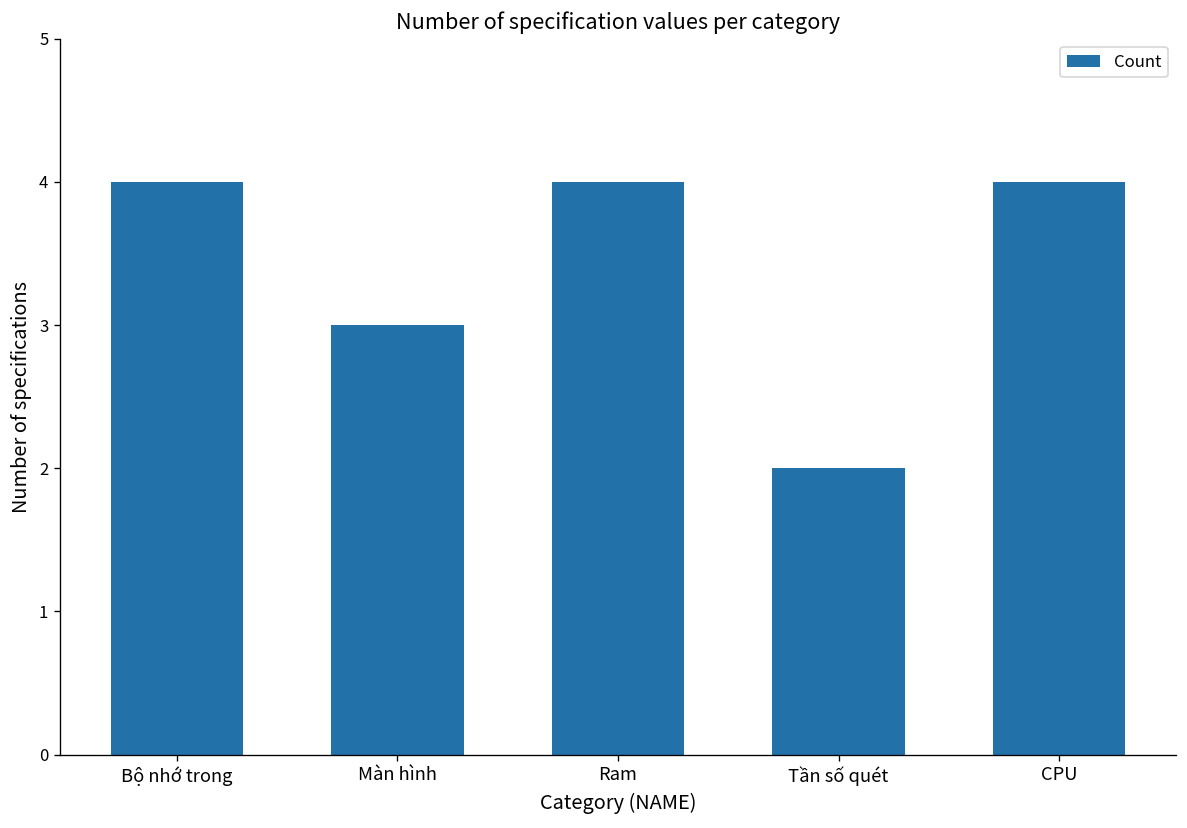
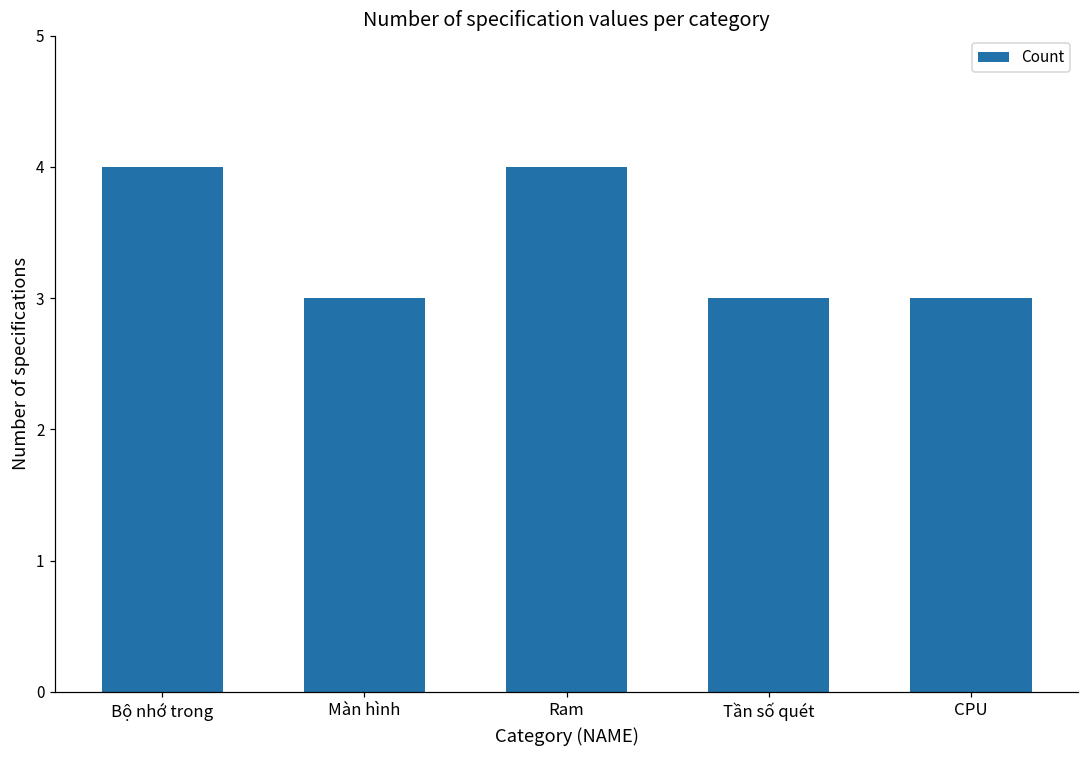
Tần số quét: 2 -> 3
CPU: 4 -> 3
